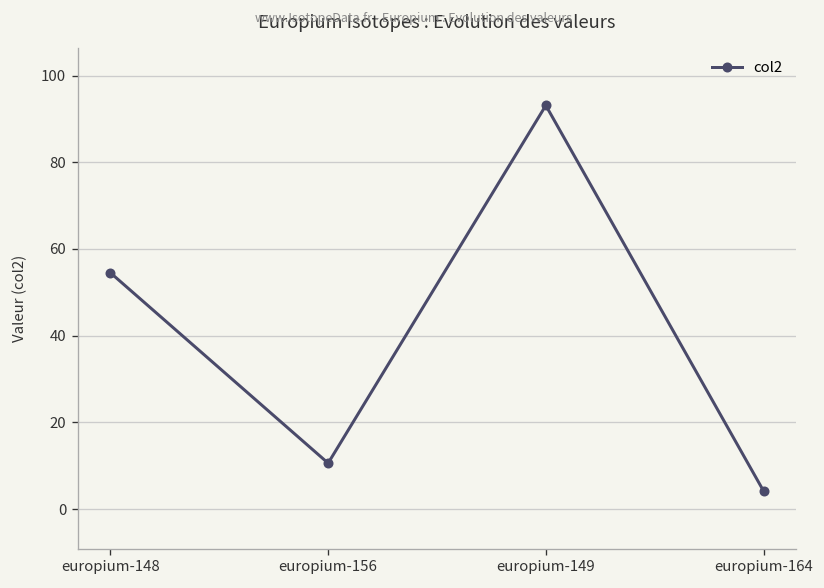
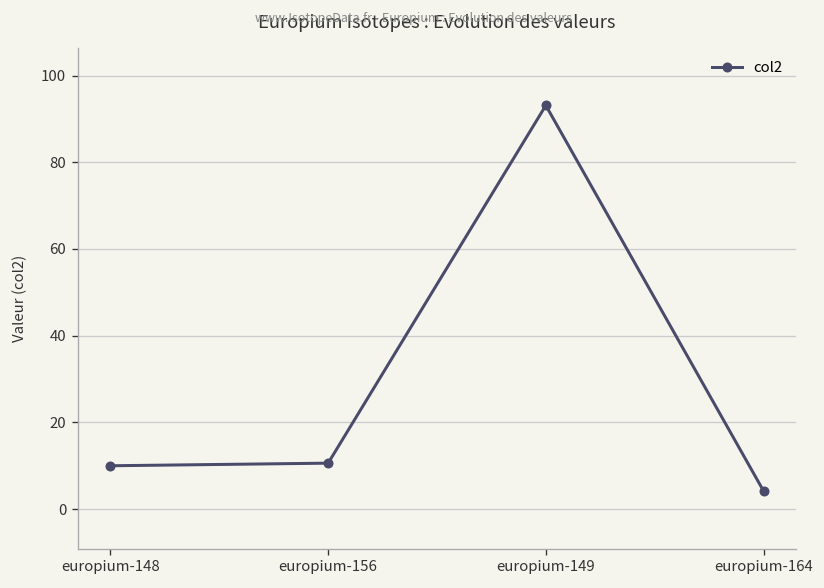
europium-148: 55 -> 10
